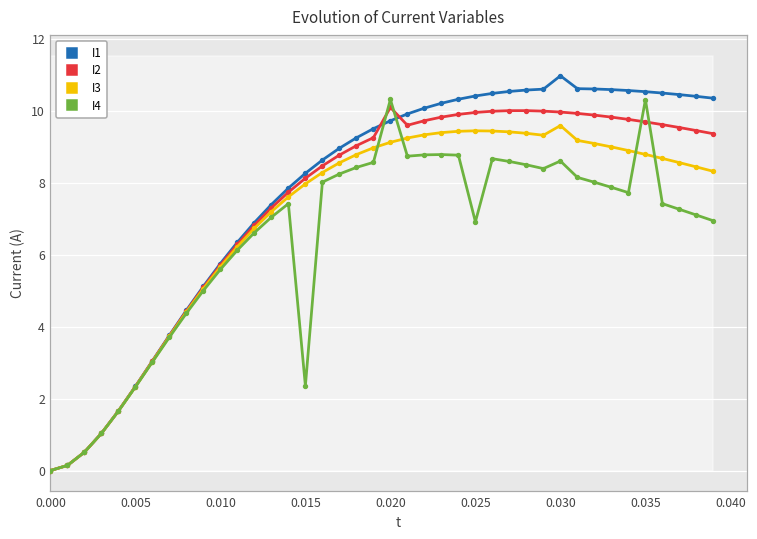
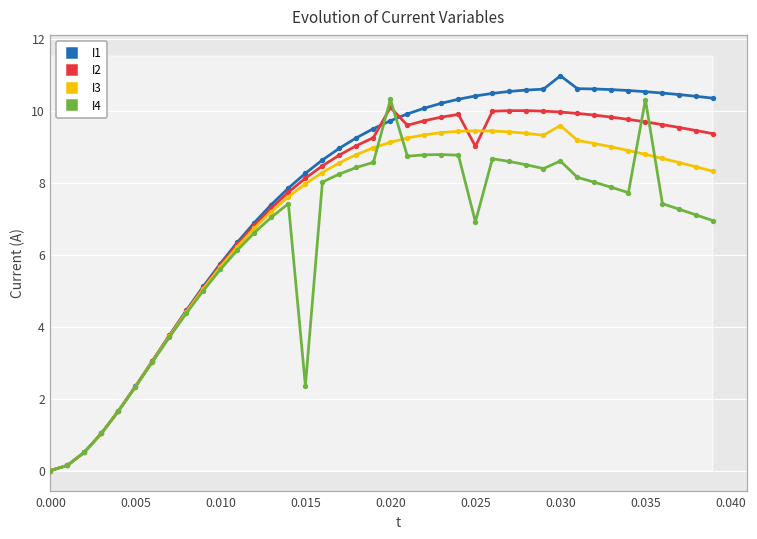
I2, 0.025: 9.9 -> 9.0
